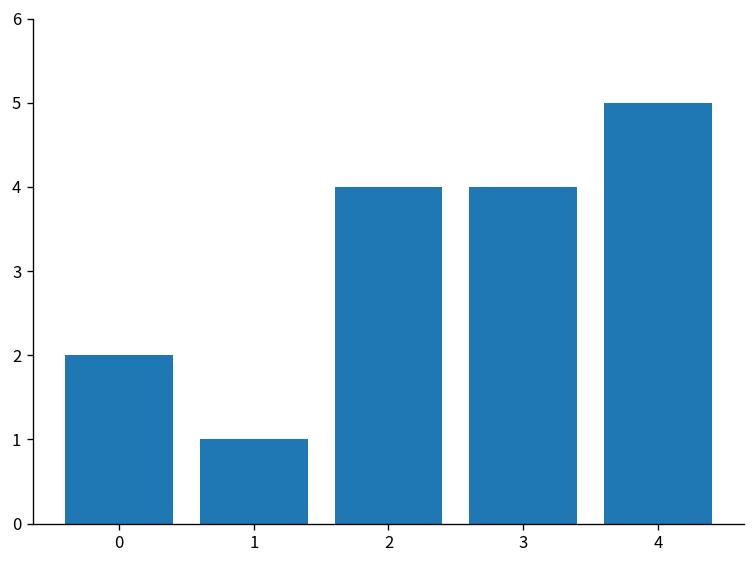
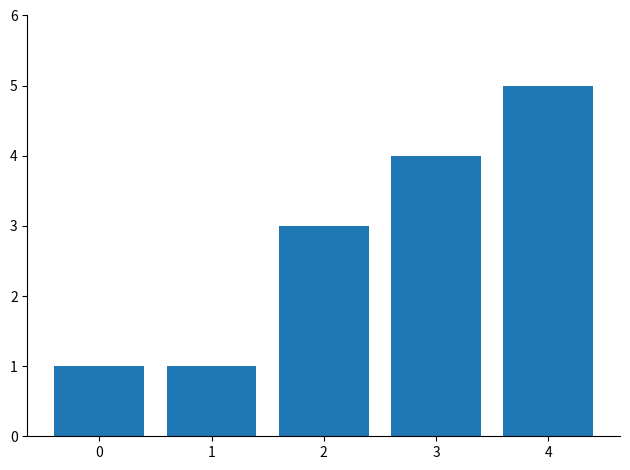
0: 2 -> 1
2: 4 -> 3
